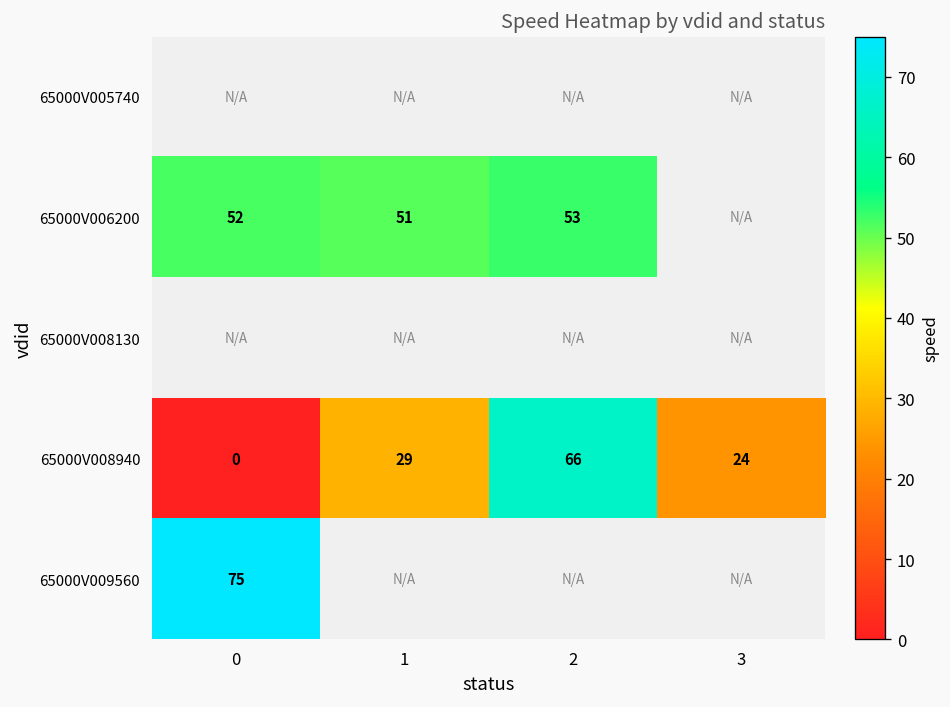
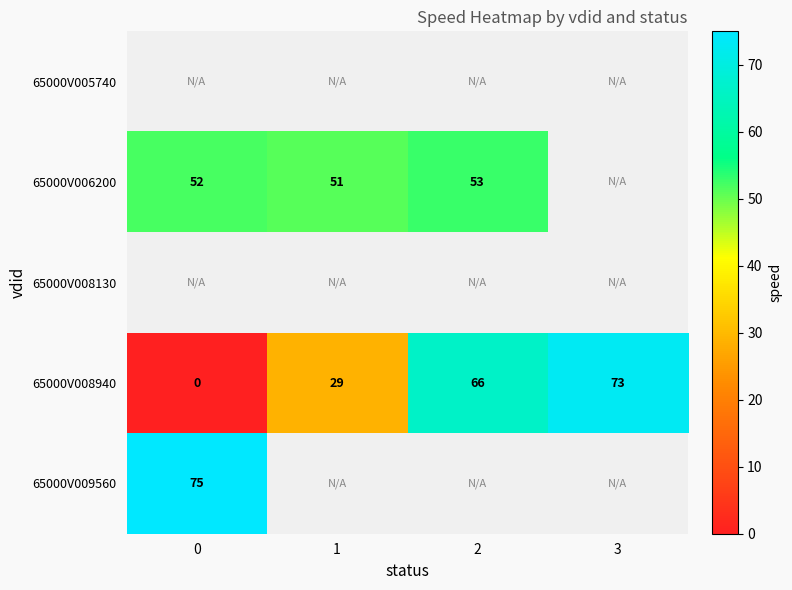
65000V008940, 3: 24 -> 73
